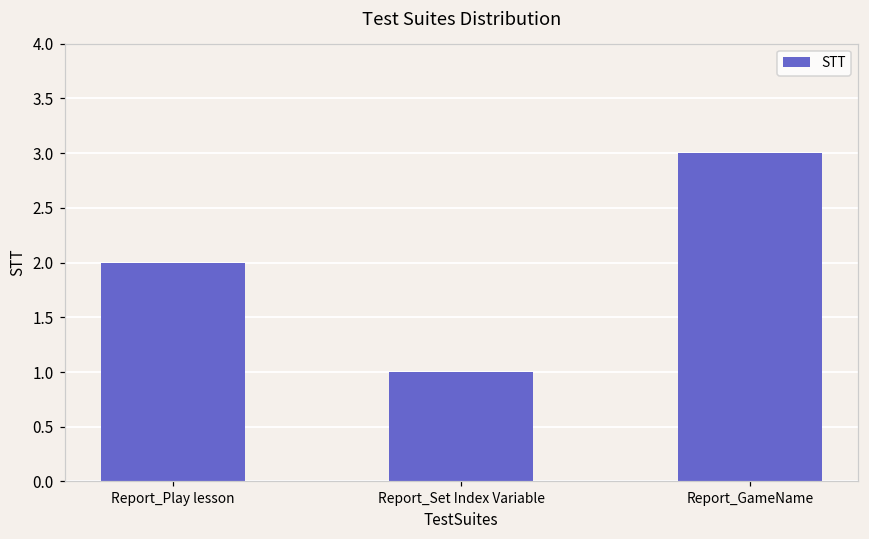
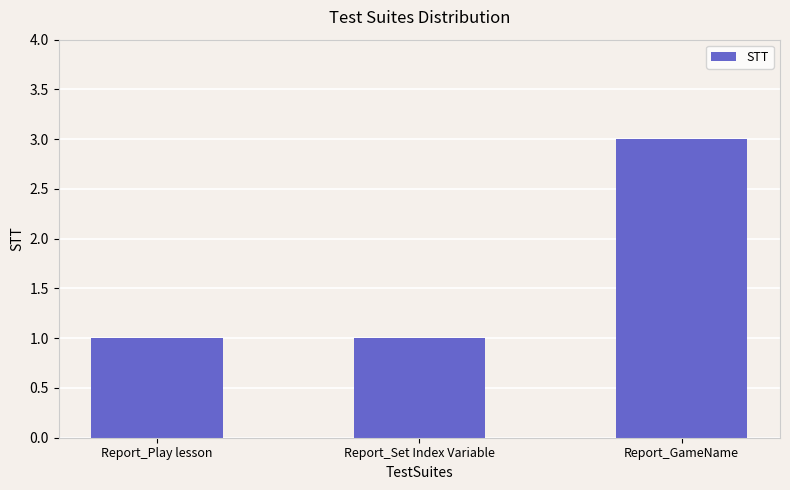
Report_Play lesson: 2 -> 1
